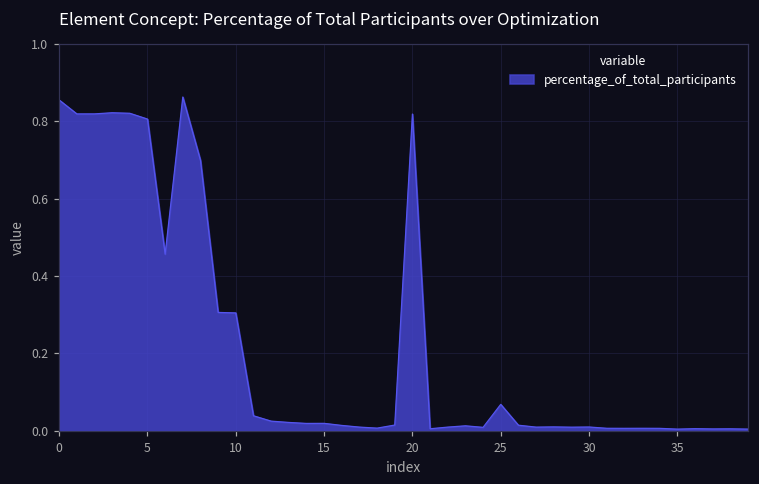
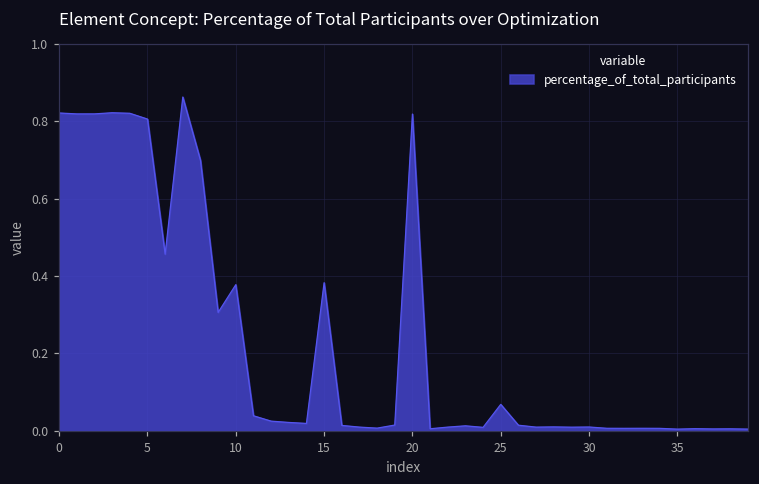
0: 0.85 -> 0.82
10: 0.30 -> 0.38
15: 0.02 -> 0.38
